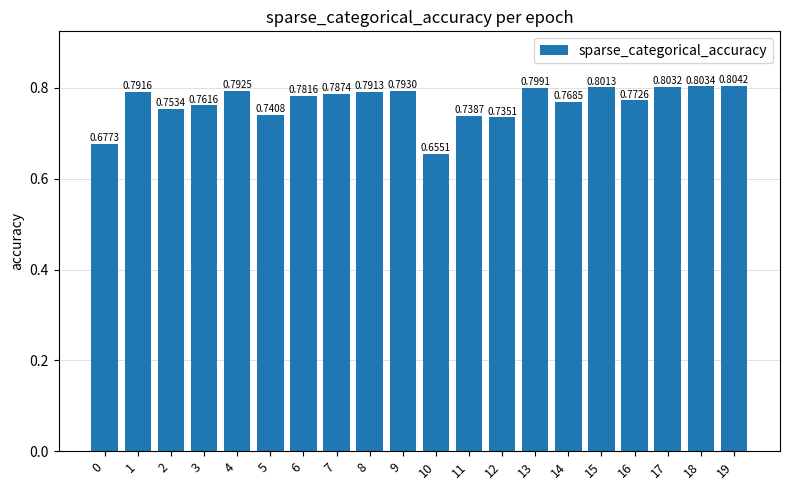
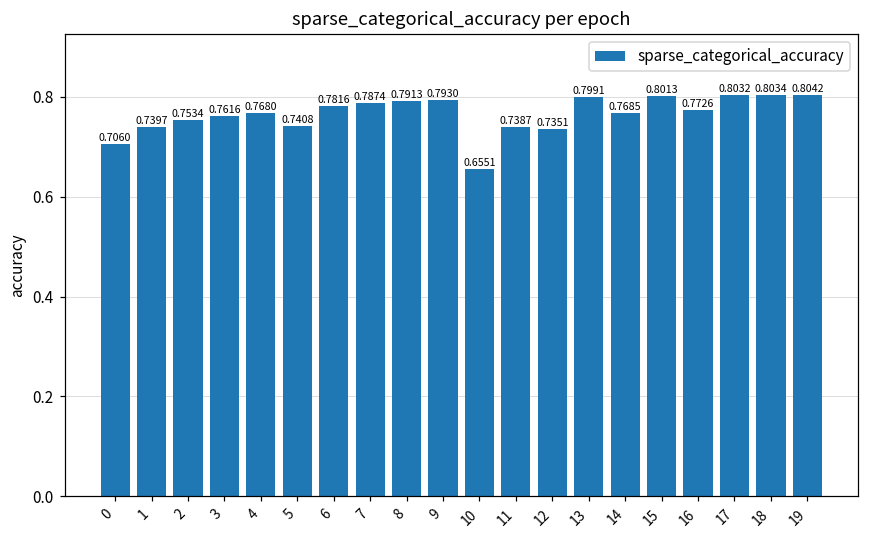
0: 0.6773 -> 0.7060
1: 0.7916 -> 0.7397
4: 0.7925 -> 0.7680
